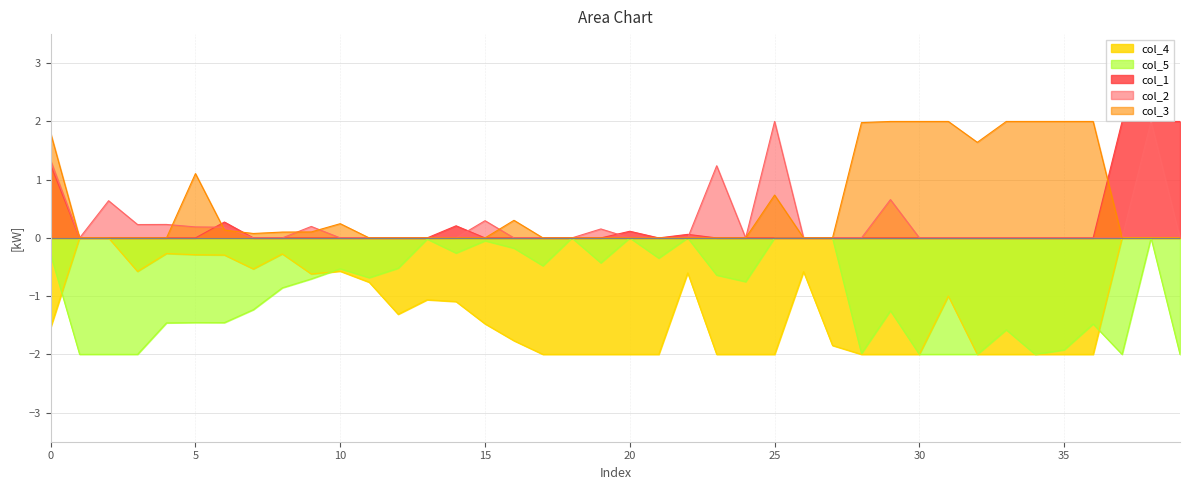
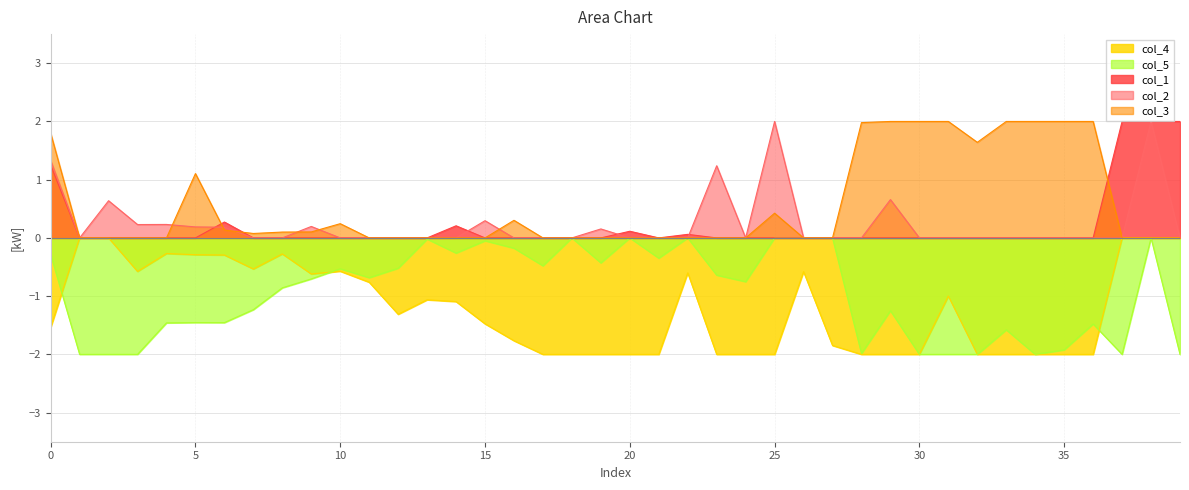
col_3, 25: 0.7 -> 0.4
